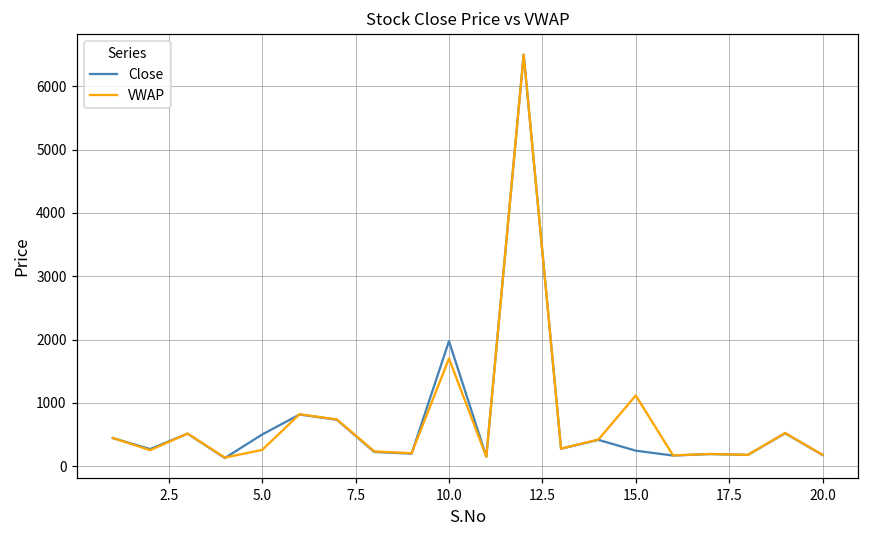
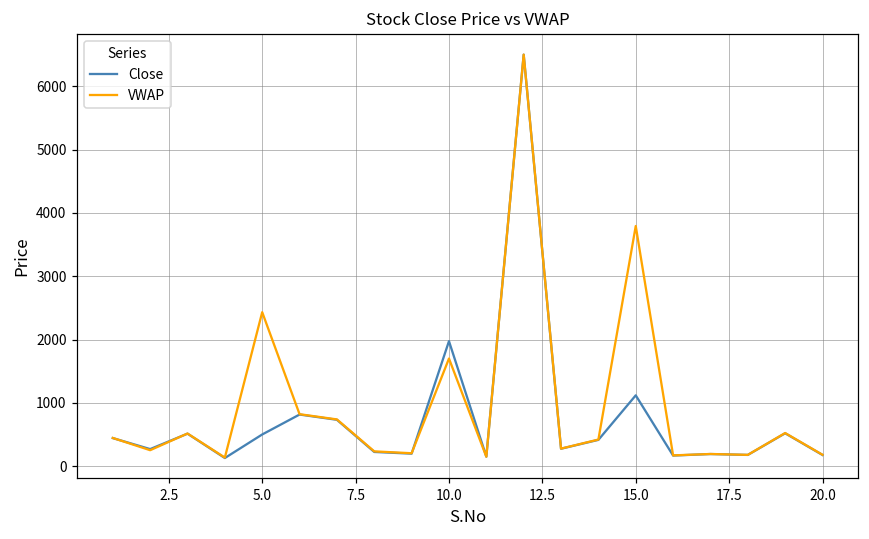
VWAP, 5.0: 300 -> 2400
Close, 15.0: 200 -> 1100
VWAP, 15.0: 1100 -> 3800
